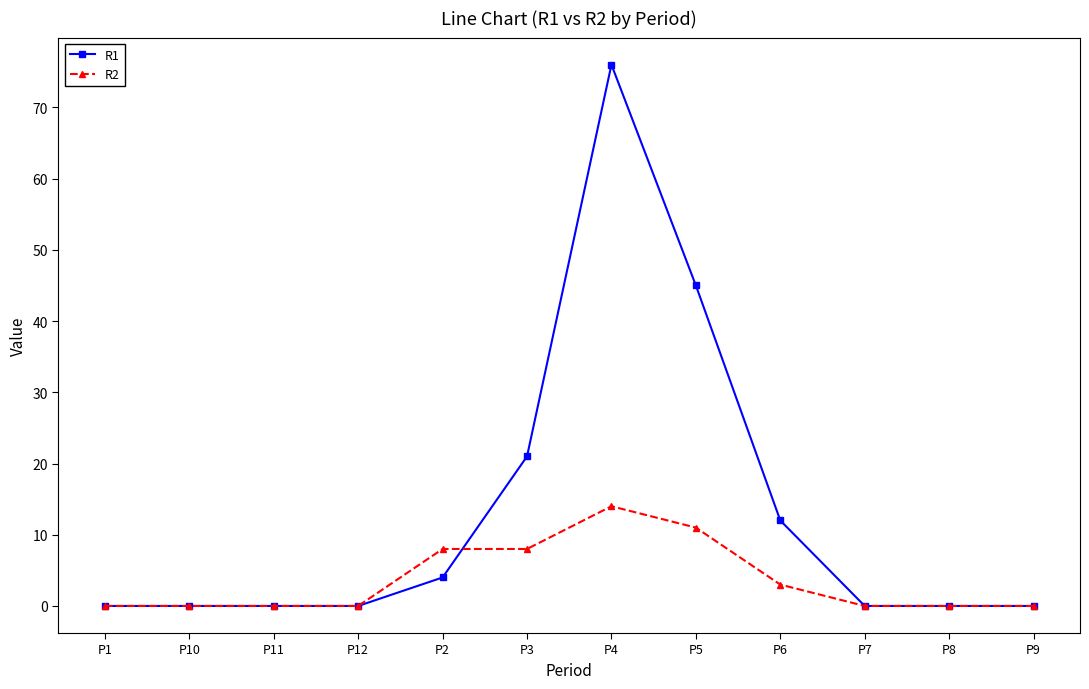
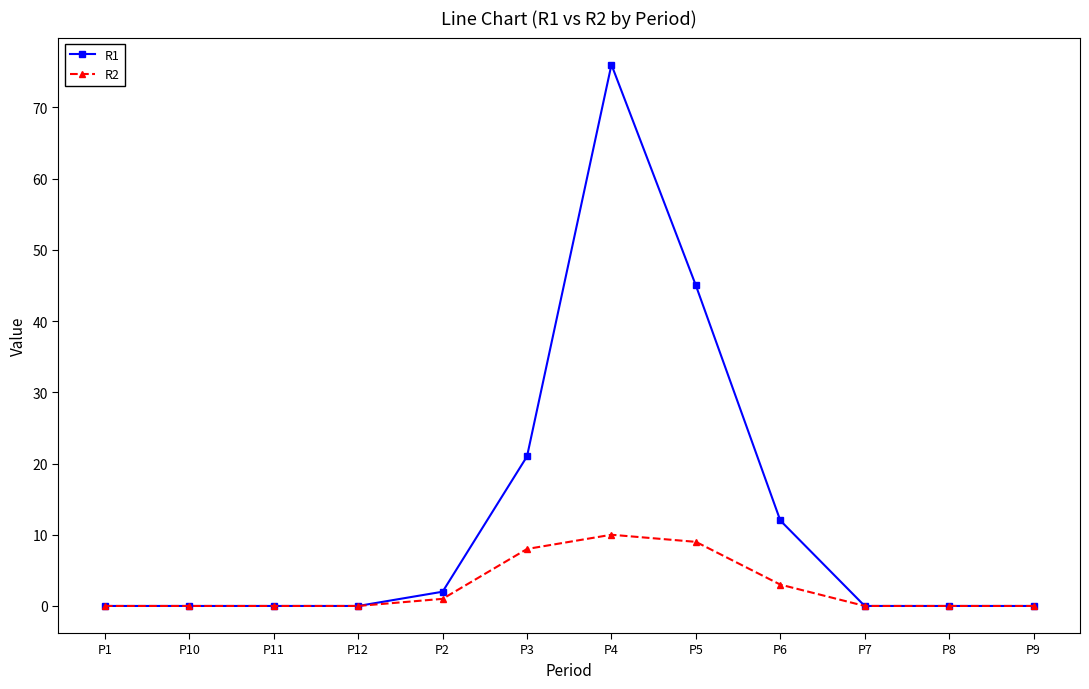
R1, P2: 4 -> 2
R2, P2: 8 -> 1
R2, P4: 14 -> 10
R2, P5: 11 -> 9
